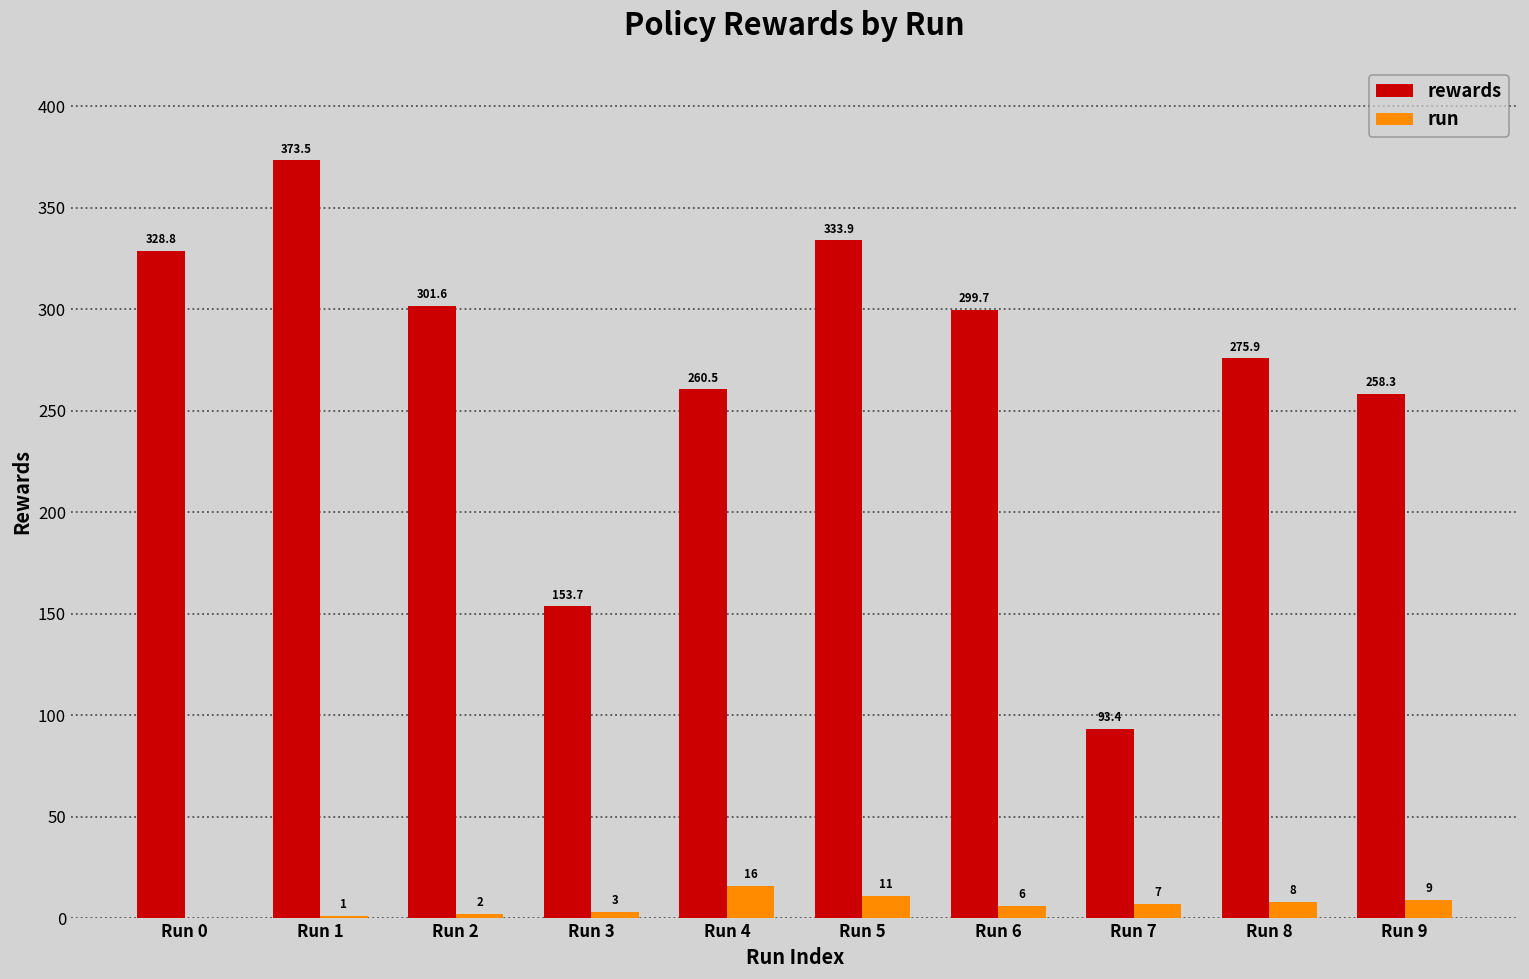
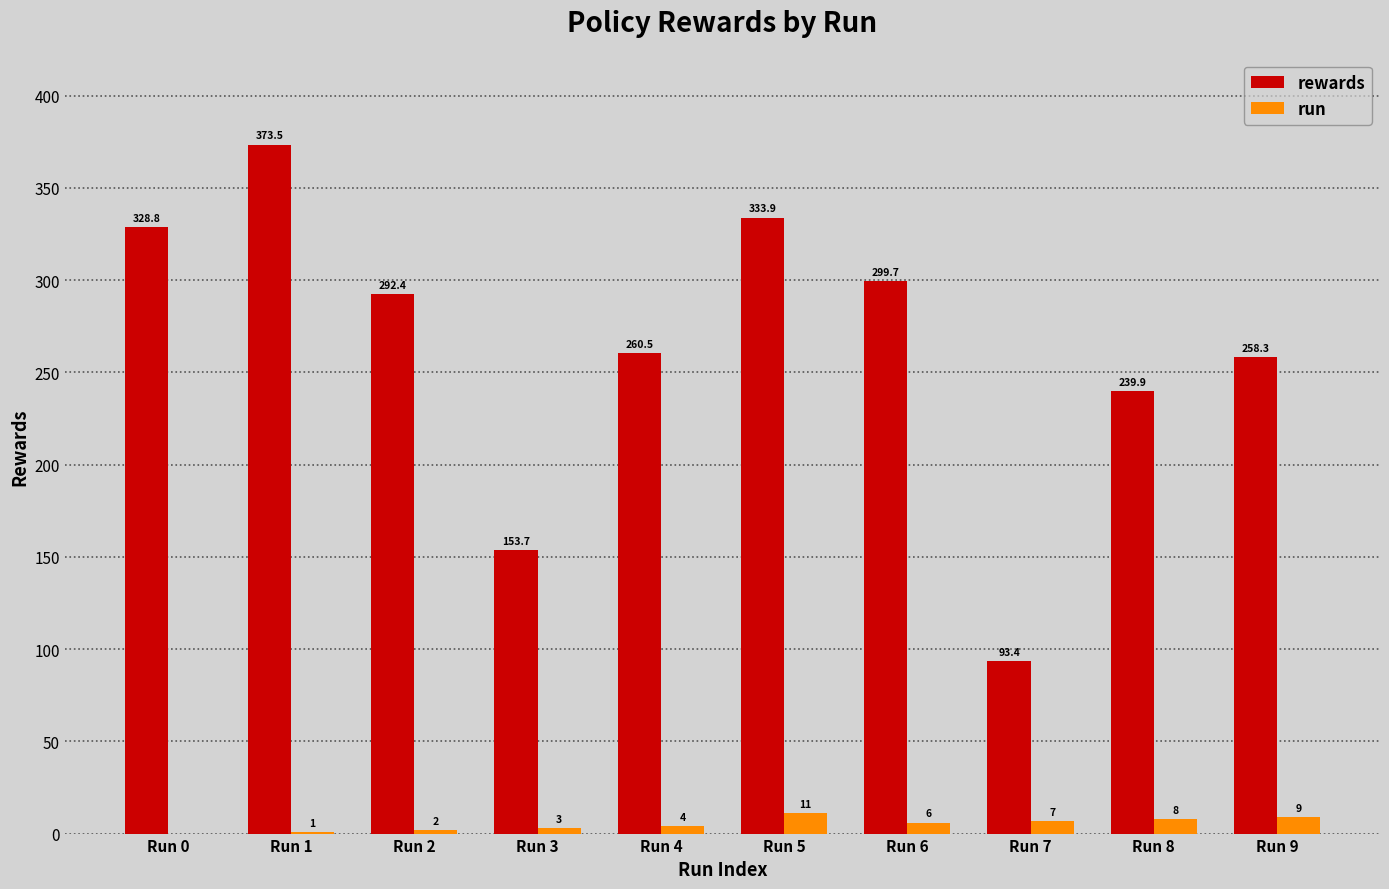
rewards, Run 2: 301.6 -> 292.4
run, Run 4: 16 -> 4
rewards, Run 8: 275.9 -> 239.9
